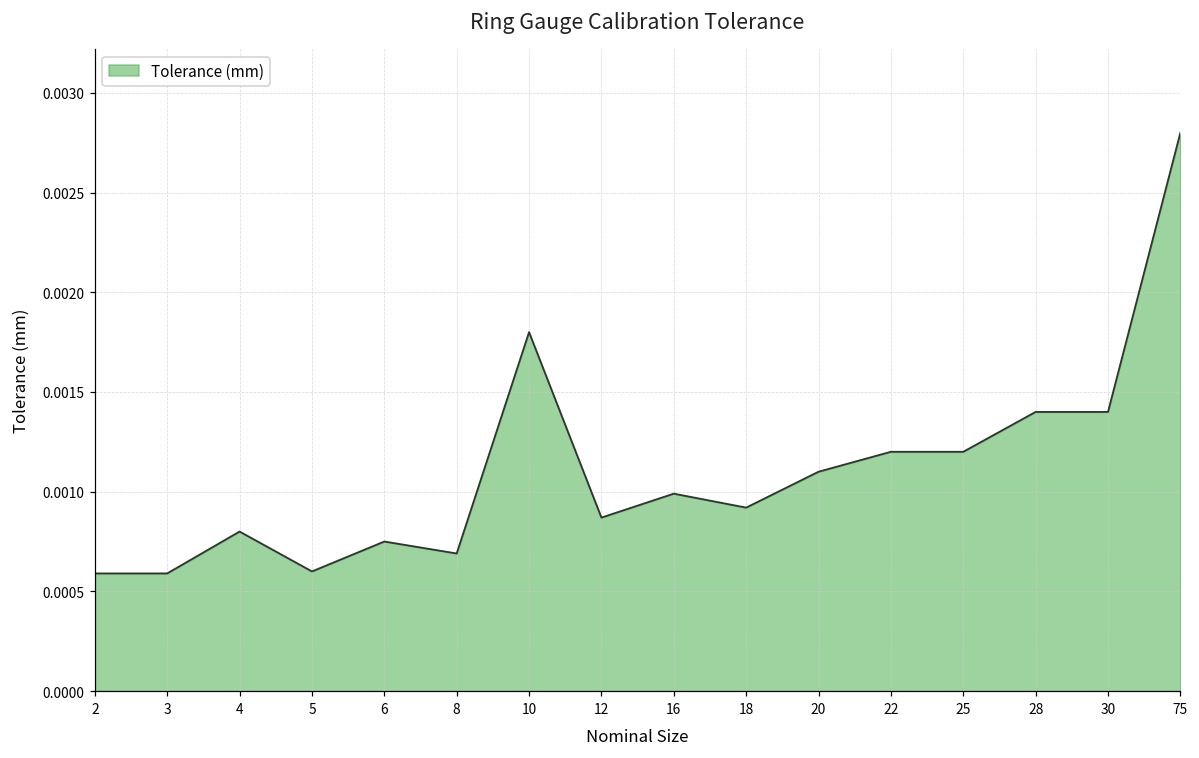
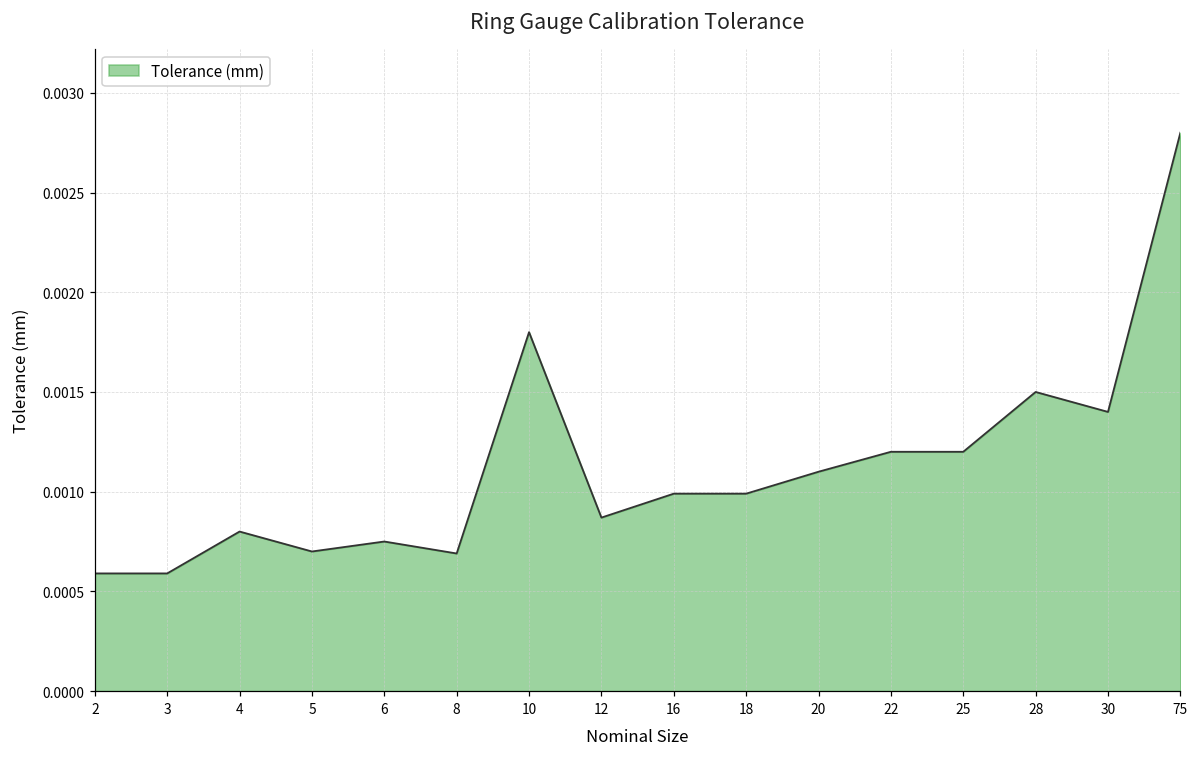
5: 0.0006 -> 0.0007
18: 0.00092 -> 0.00099
28: 0.0014 -> 0.0015
